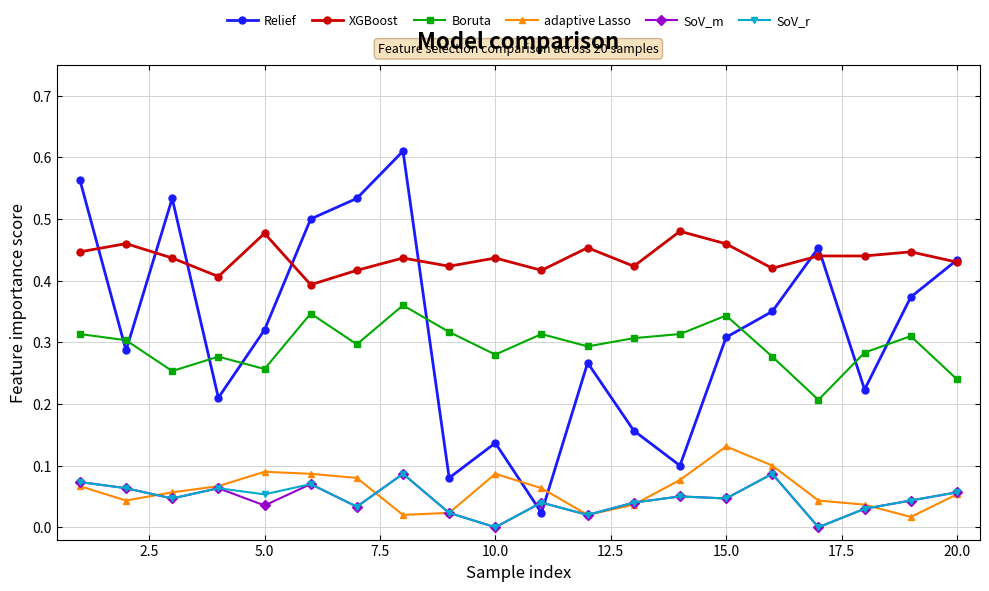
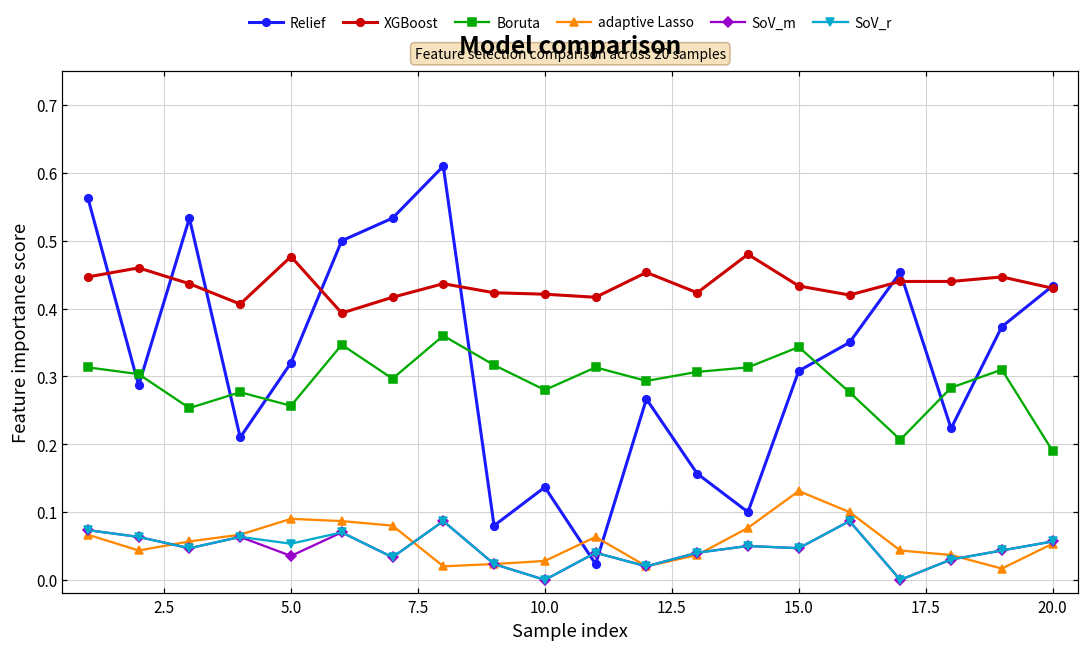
XGBoost, 10.0: 0.44 -> 0.42
adaptive Lasso, 10.0: 0.09 -> 0.03
XGBoost, 15.0: 0.46 -> 0.43
Boruta, 20.0: 0.24 -> 0.19
